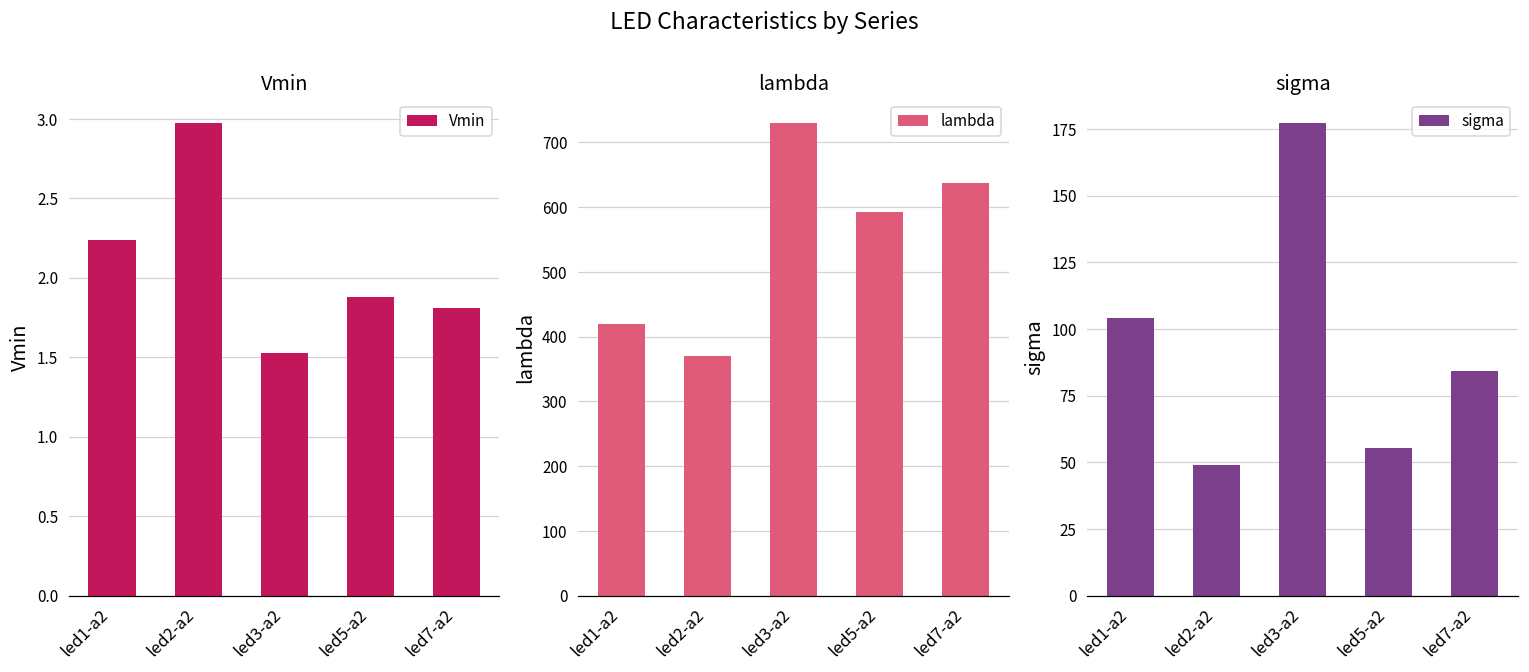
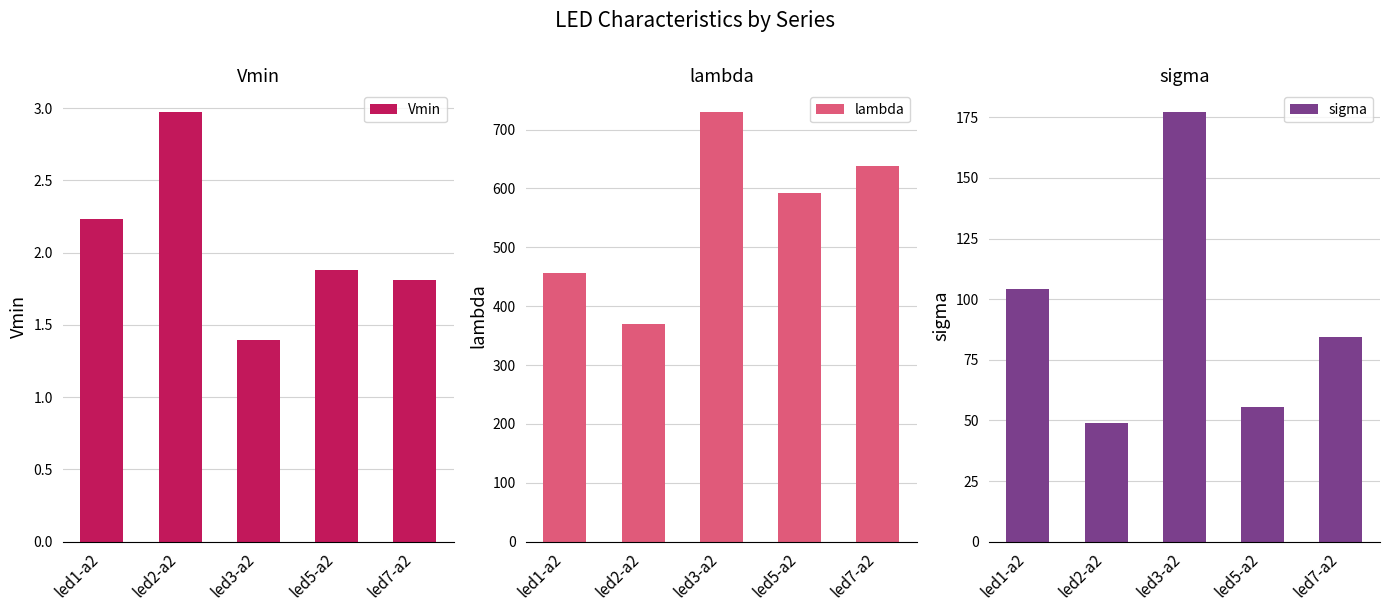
Vmin, led3-a2: 1.53 -> 1.40
lambda, led1-a2: 420 -> 460
